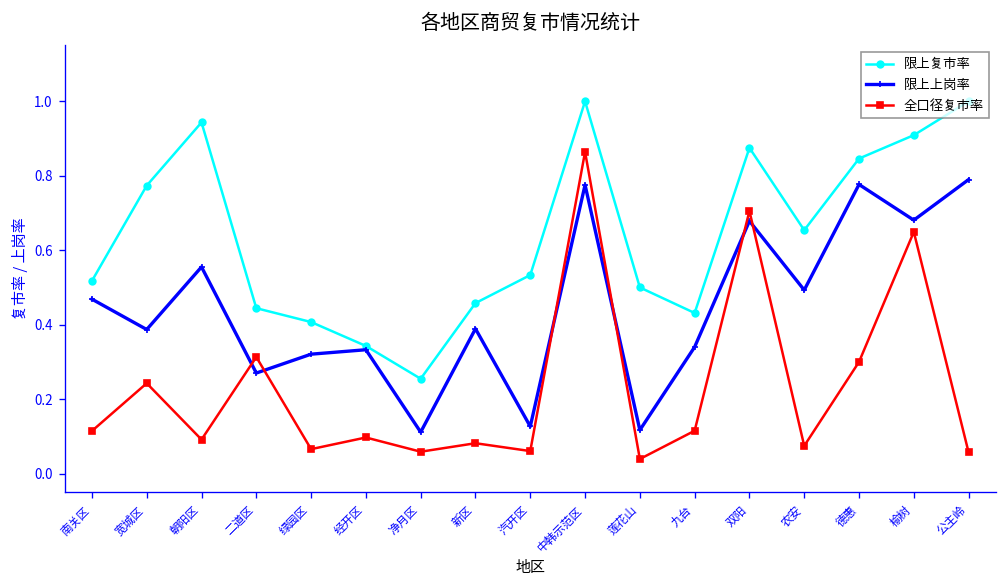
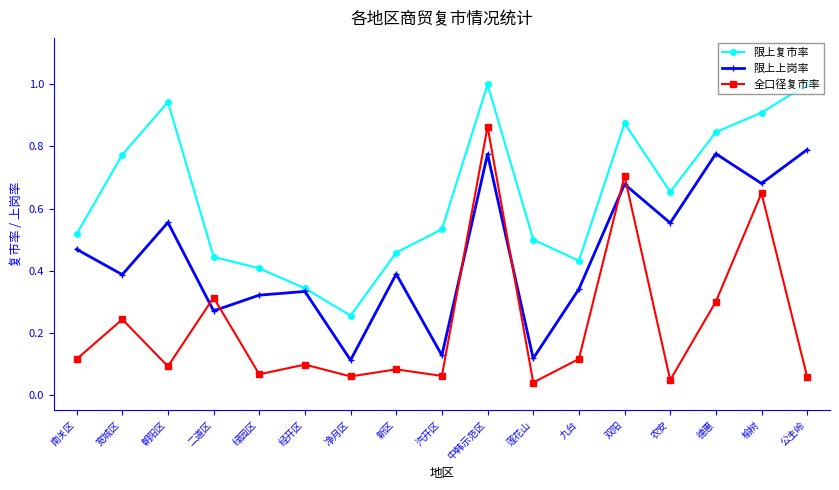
限上上岗率, 农安: 0.49 -> 0.55
全口径复市率, 农安: 0.07 -> 0.05
